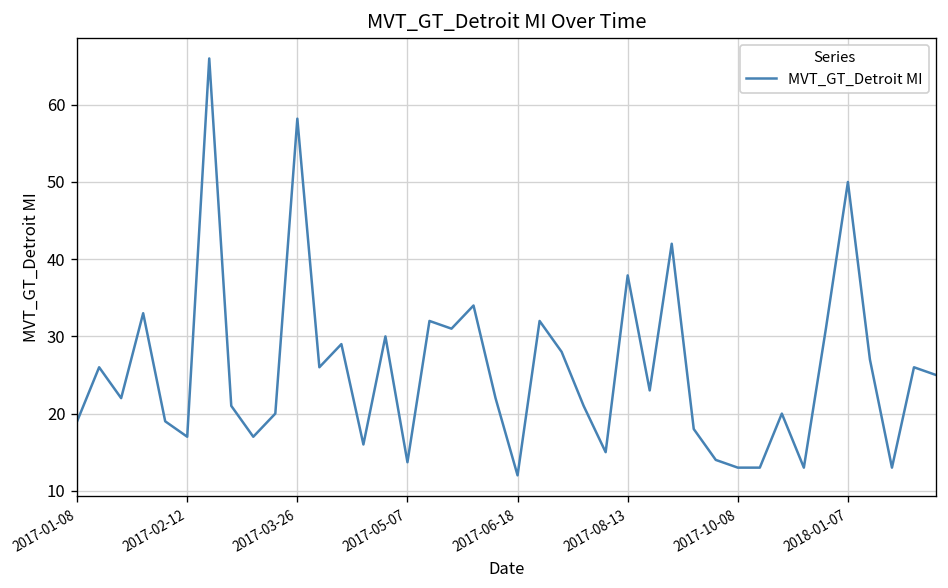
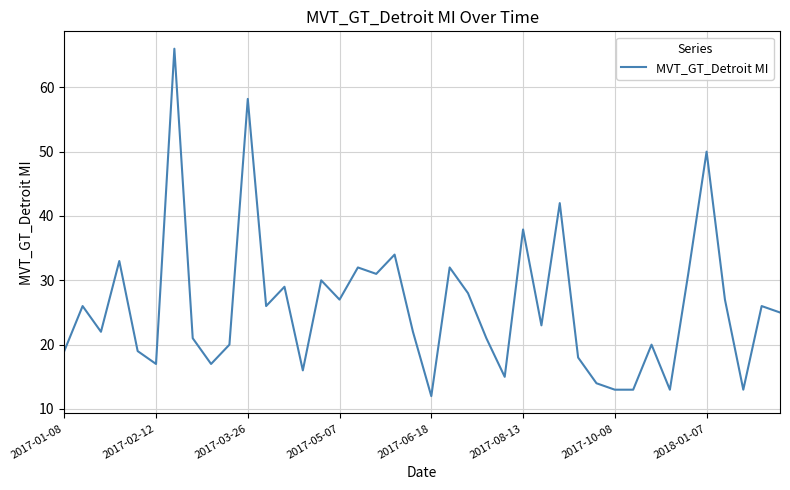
2017-05-07: 14 -> 27
